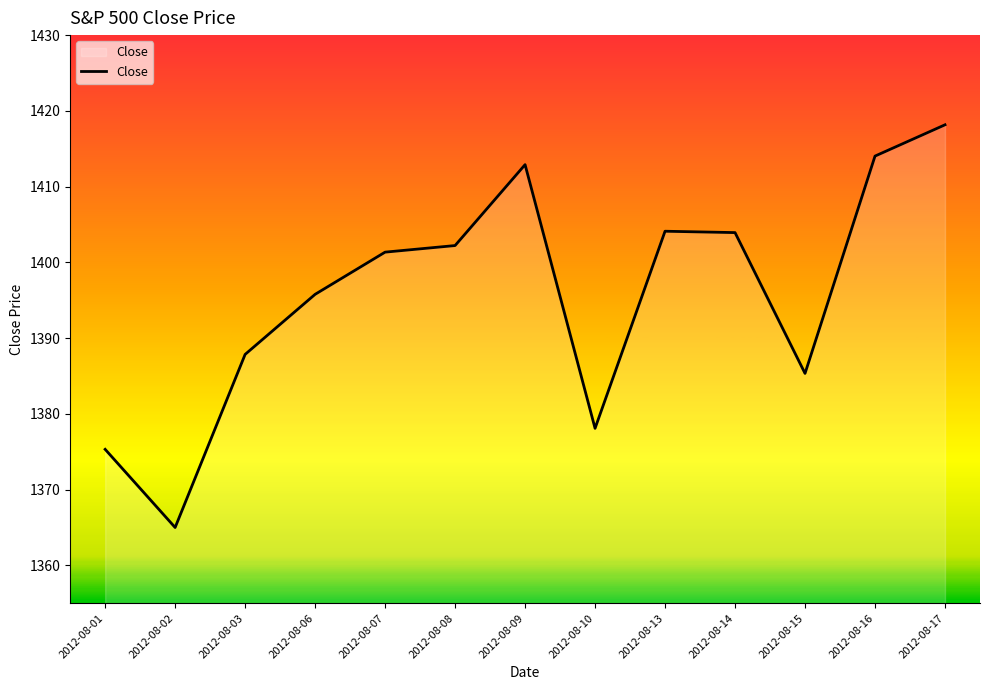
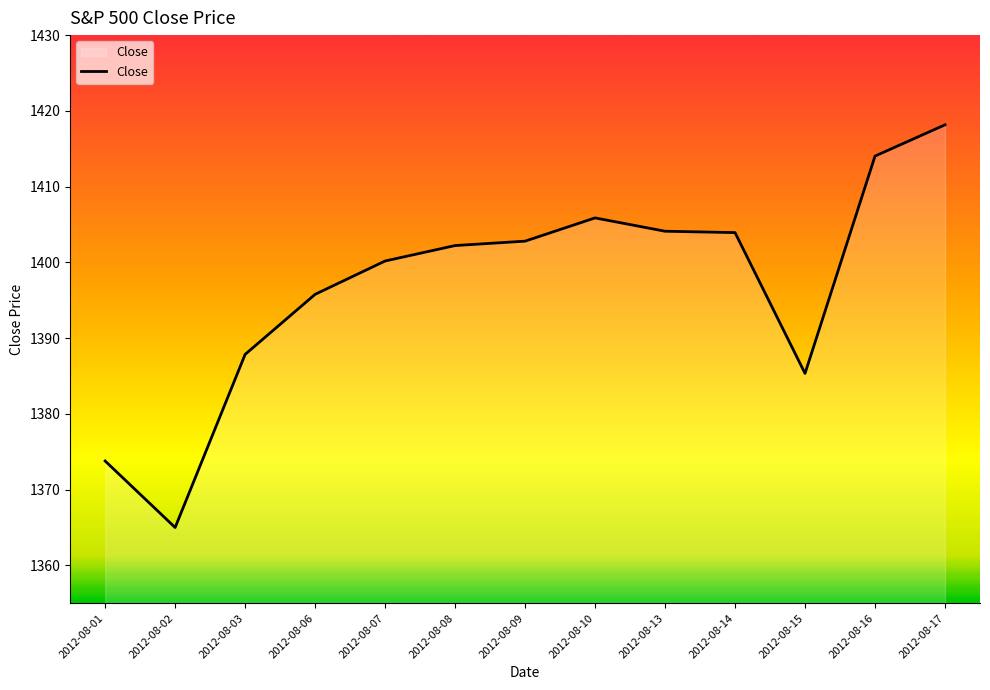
2012-08-01: 1375 -> 1374
2012-08-07: 1401 -> 1400
2012-08-09: 1413 -> 1403
2012-08-10: 1378 -> 1406
